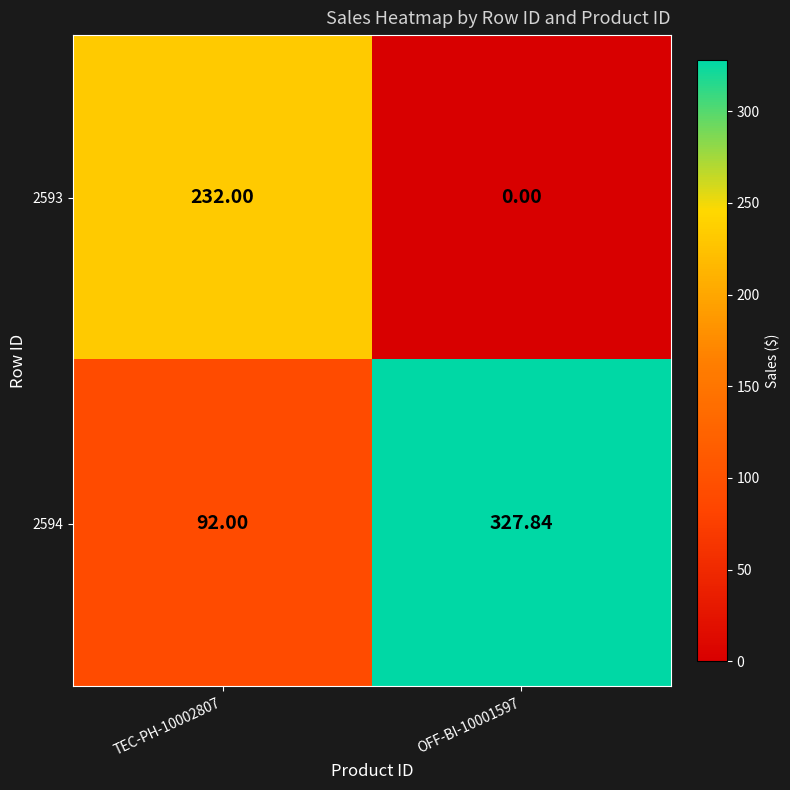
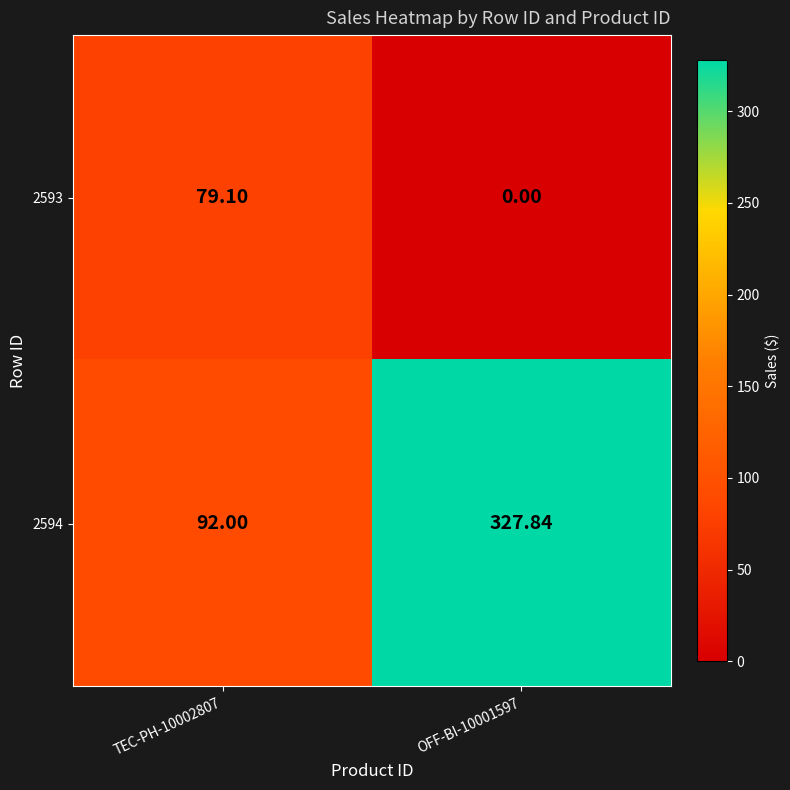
2593, TEC-PH-10002807: 232.00 -> 79.10
